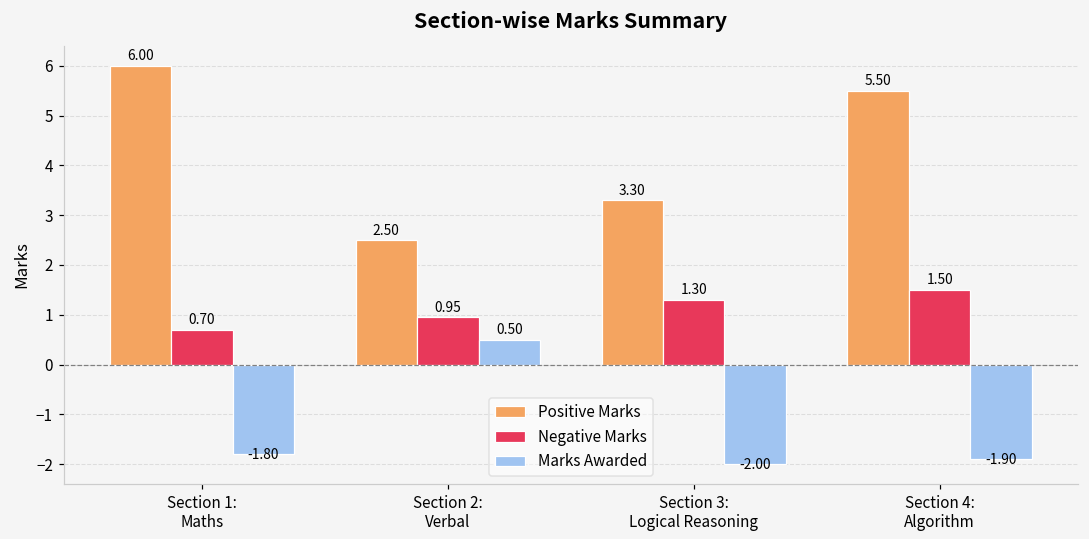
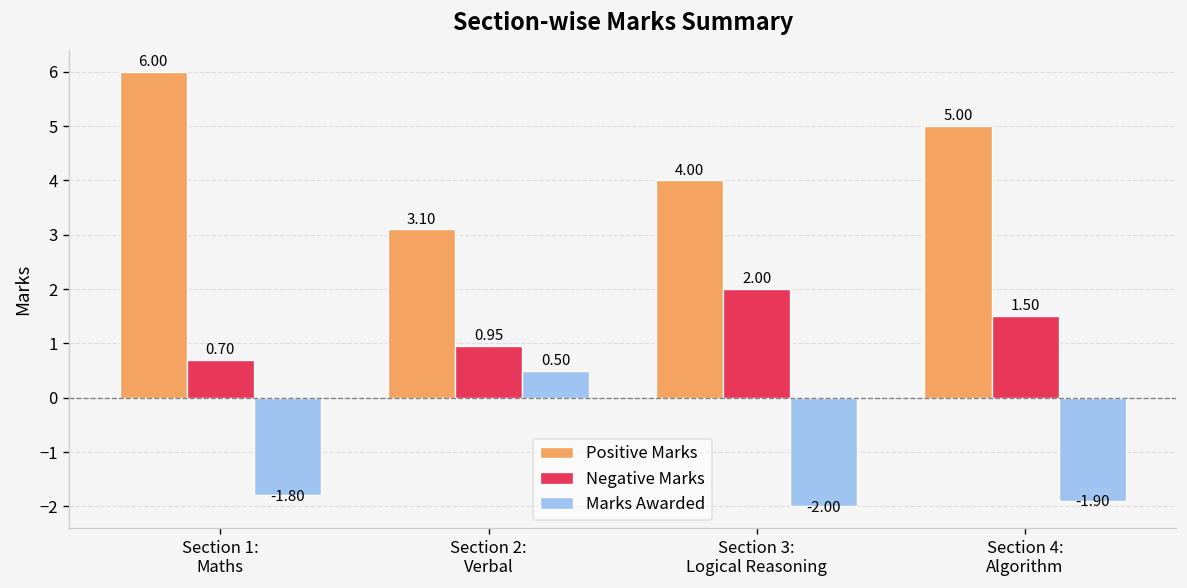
Positive Marks, Section 2: Verbal: 2.50 -> 3.10
Positive Marks, Section 3: Logical Reasoning: 3.30 -> 4.00
Negative Marks, Section 3: Logical Reasoning: 1.30 -> 2.00
Positive Marks, Section 4: Algorithm: 5.50 -> 5.00
